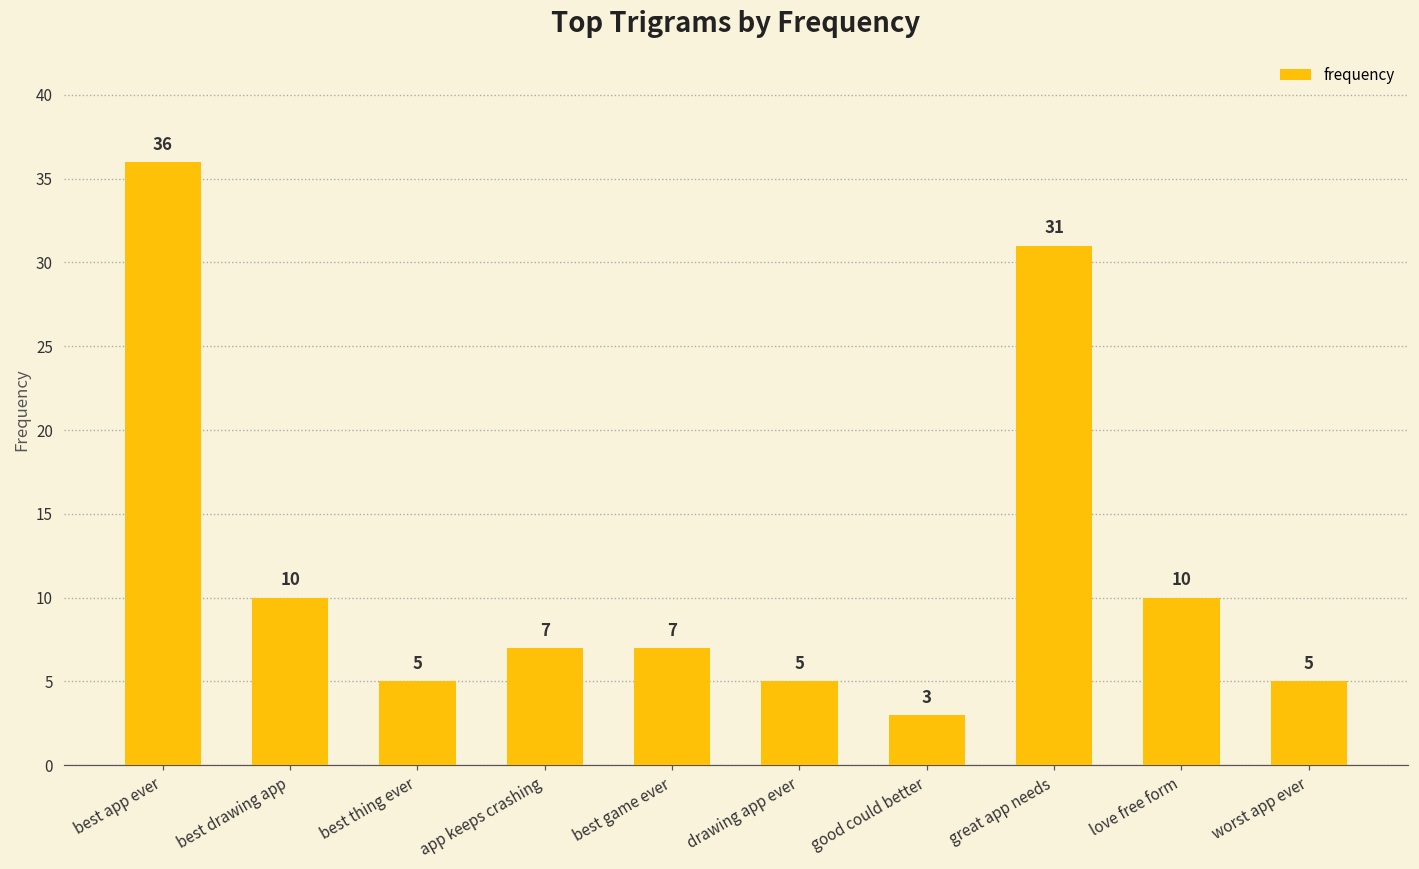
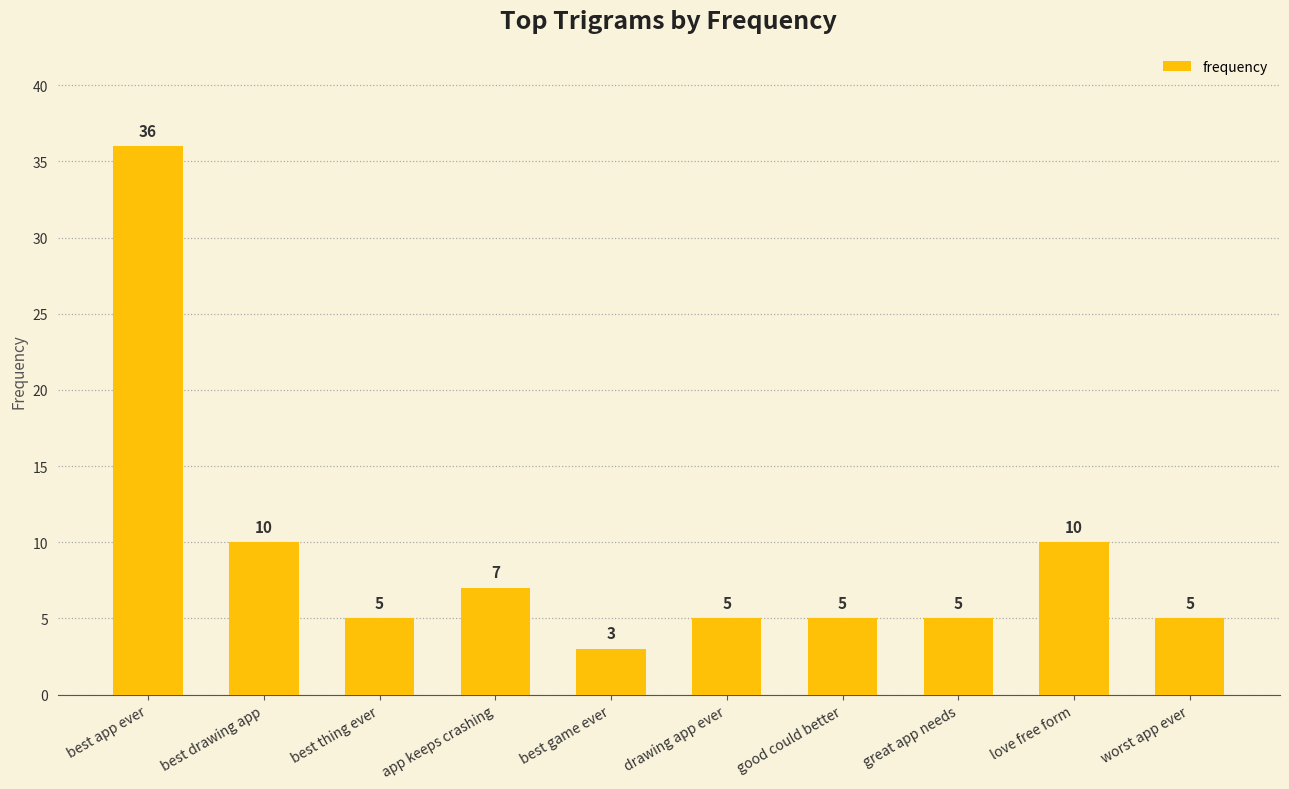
best game ever: 7 -> 3
good could better: 3 -> 5
great app needs: 31 -> 5
